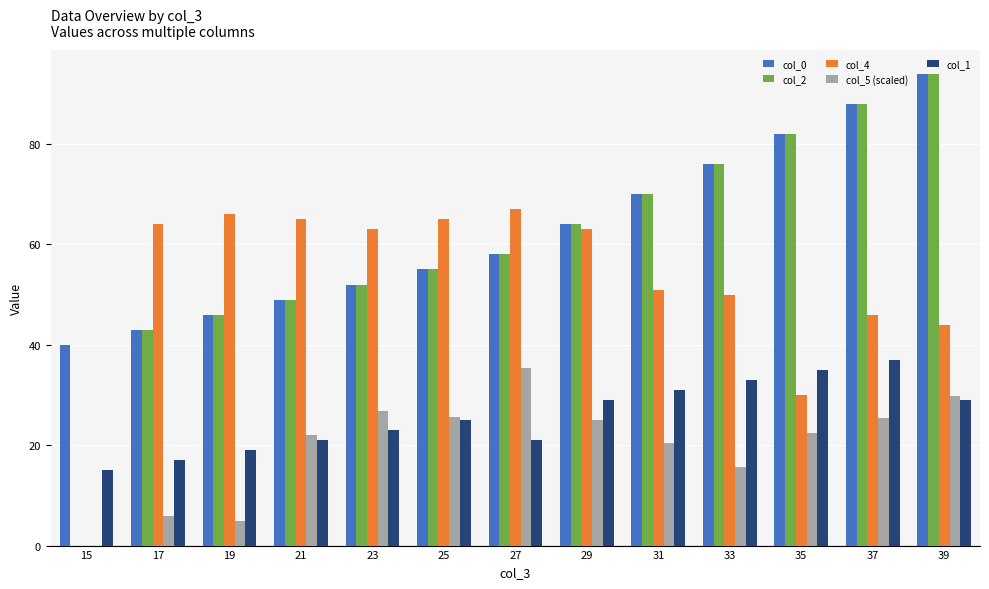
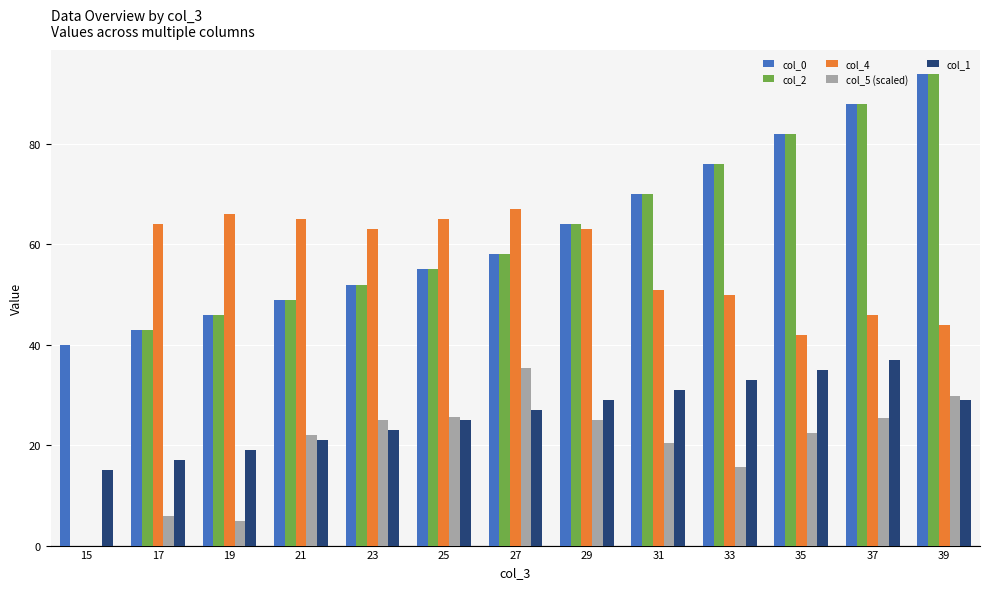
col_5 (scaled), 23: 27 -> 25
col_1, 27: 21 -> 27
col_4, 35: 30 -> 42
